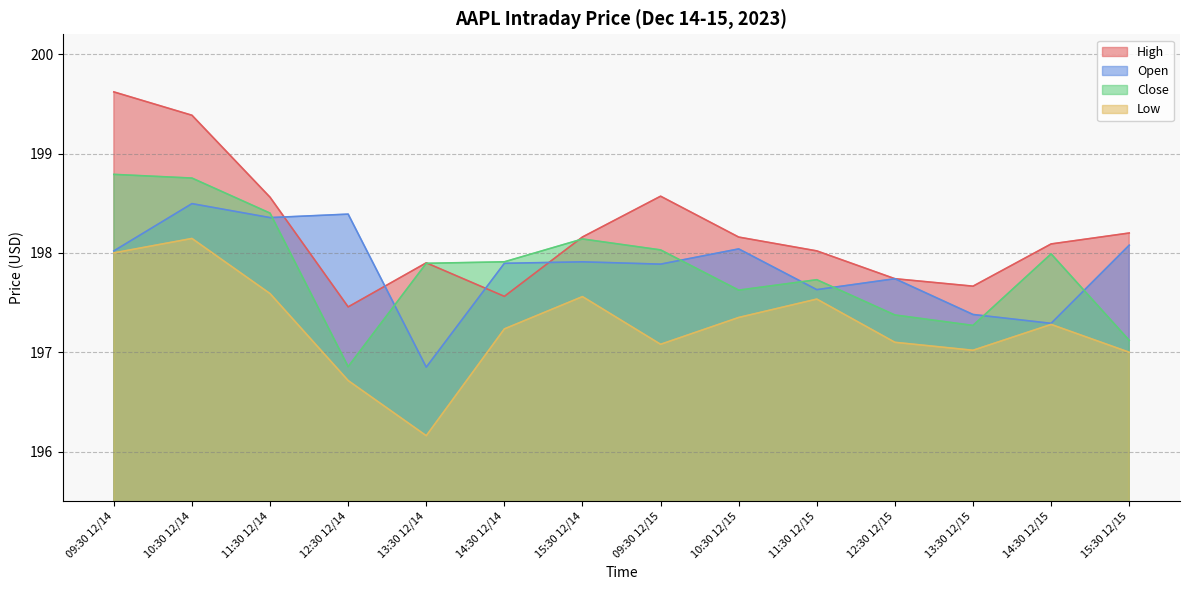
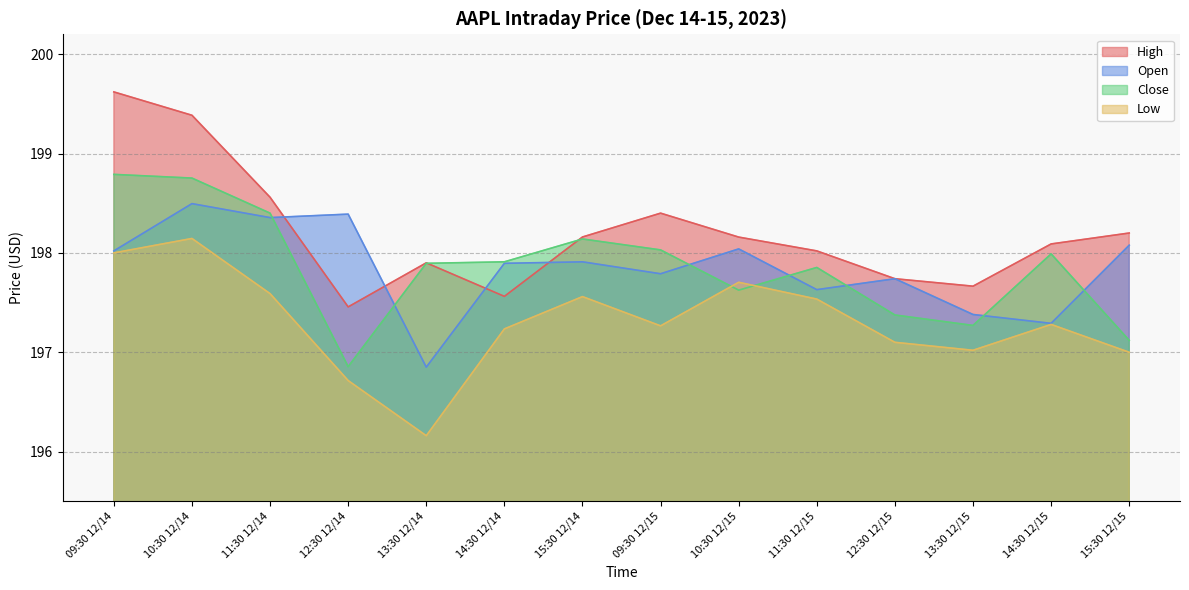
High, 09:30 12/15: 198.6 -> 198.4
Open, 09:30 12/15: 197.9 -> 197.8
Low, 09:30 12/15: 197.1 -> 197.3
Low, 10:30 12/15: 197.4 -> 197.7
Close, 11:30 12/15: 197.7 -> 197.9
